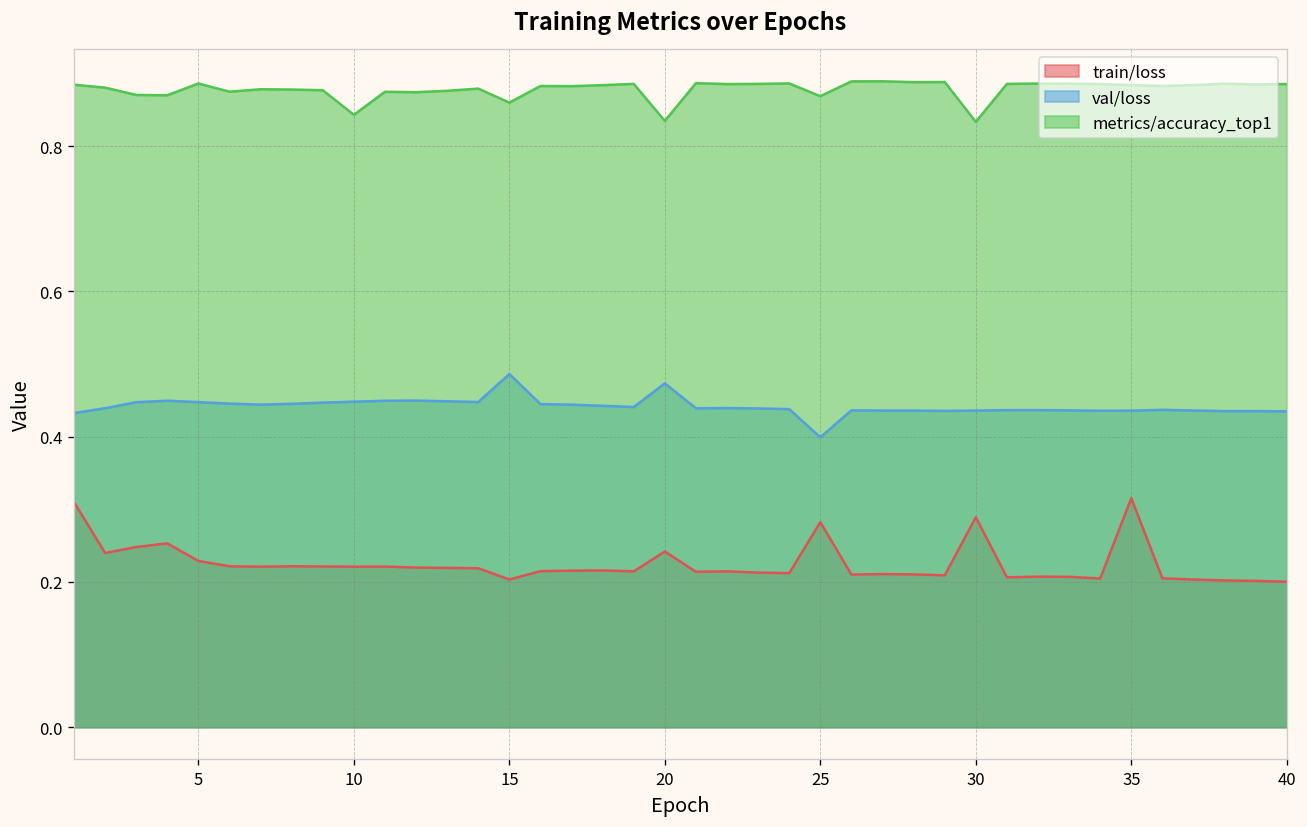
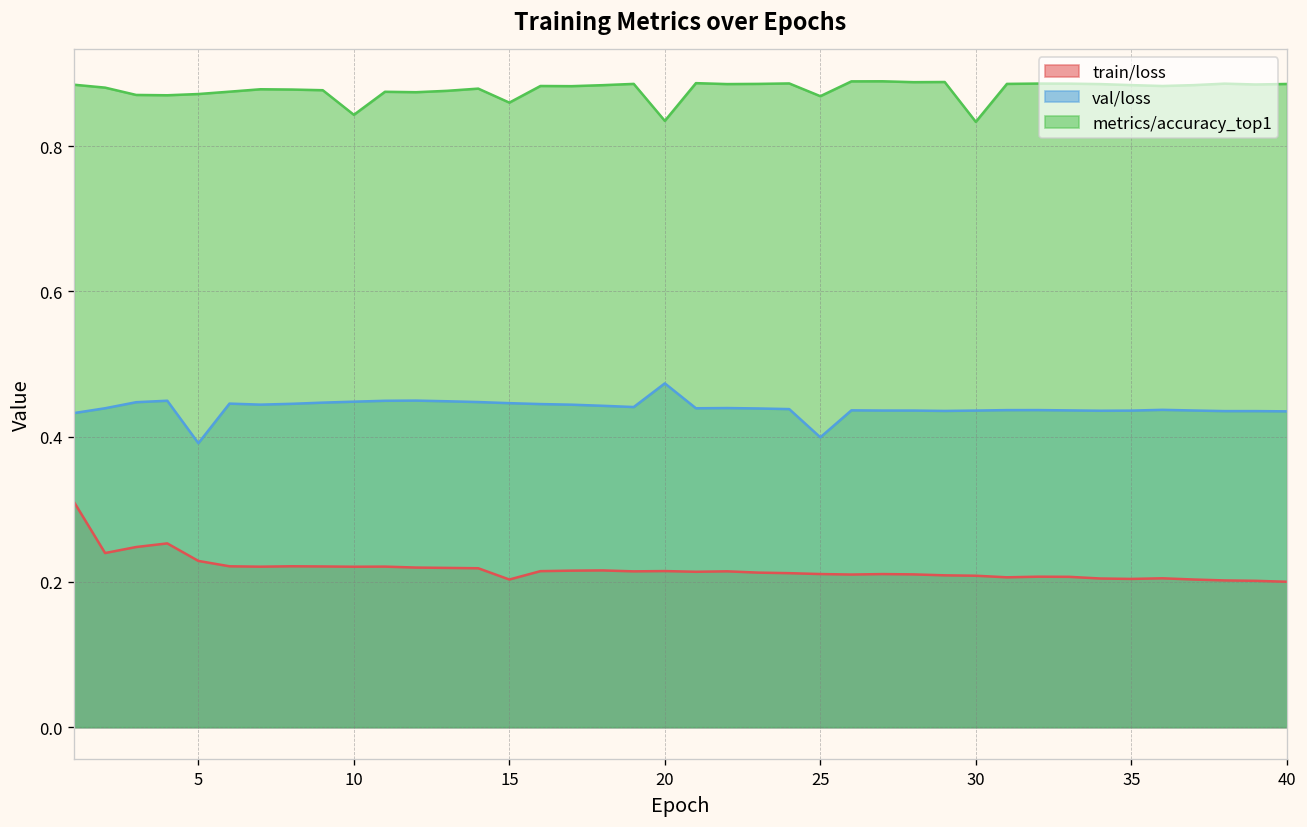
val/loss, 5: 0.45 -> 0.39
metrics/accuracy_top1, 5: 0.89 -> 0.87
val/loss, 15: 0.49 -> 0.45
train/loss, 20: 0.24 -> 0.21
train/loss, 25: 0.28 -> 0.21
train/loss, 30: 0.29 -> 0.21
train/loss, 35: 0.32 -> 0.20
